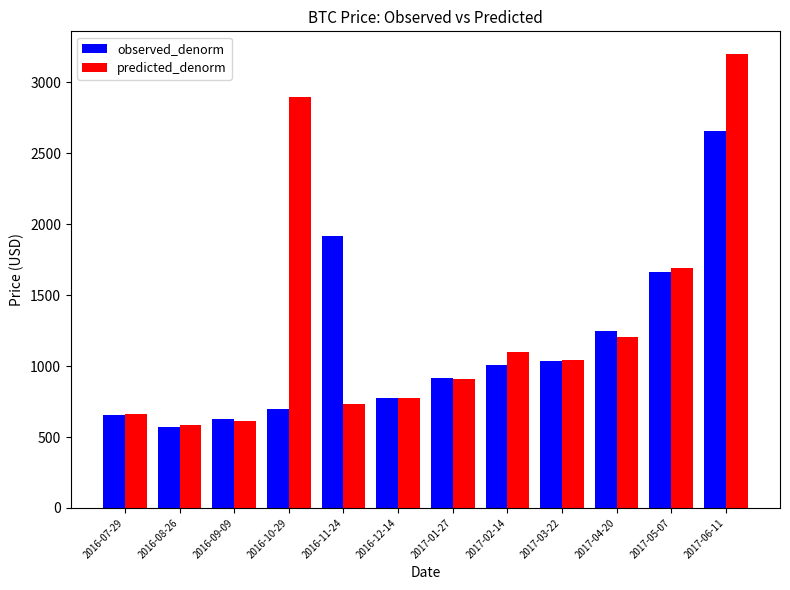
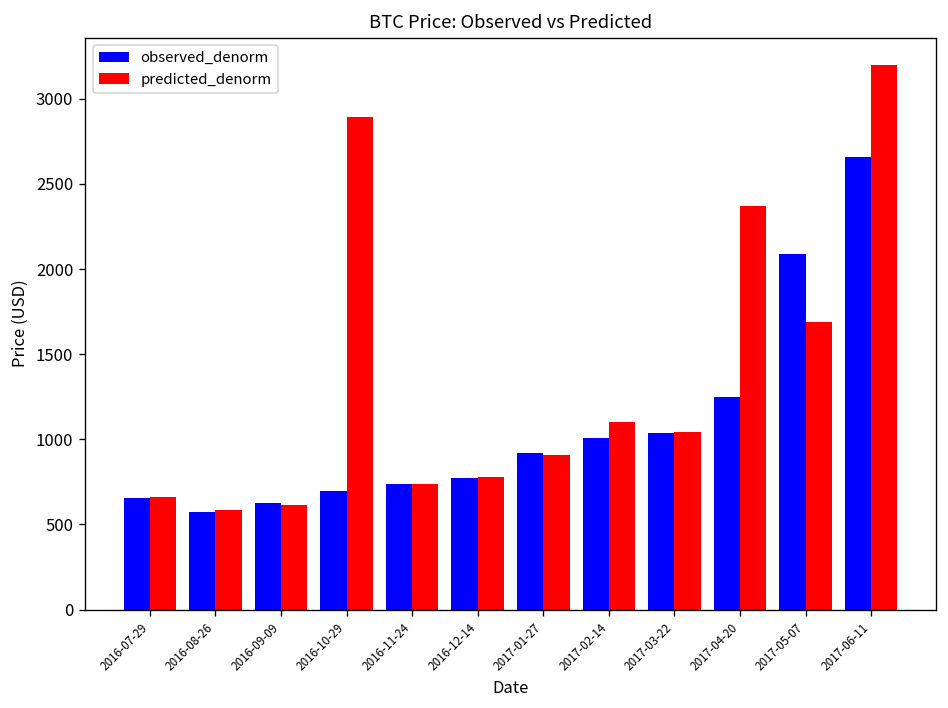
observed_denorm, 2016-11-24: 1920 -> 740
predicted_denorm, 2017-04-20: 1200 -> 2370
observed_denorm, 2017-05-07: 1660 -> 2090
